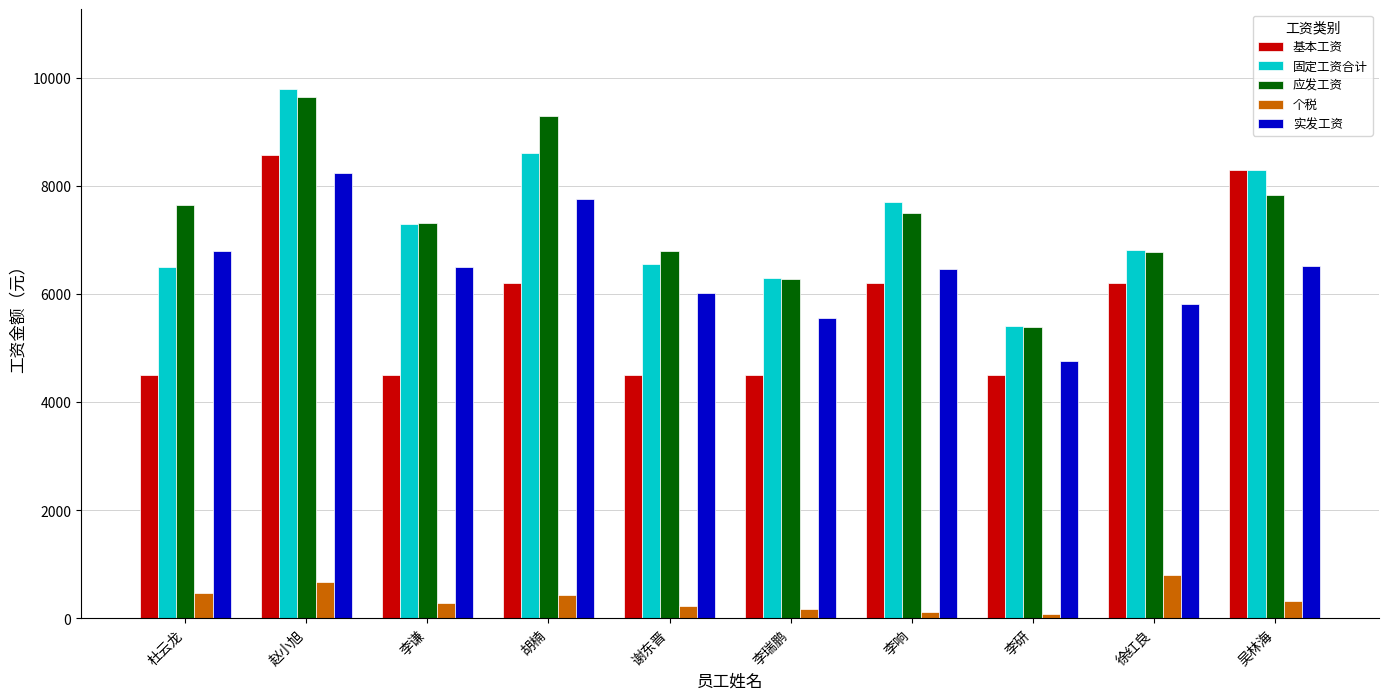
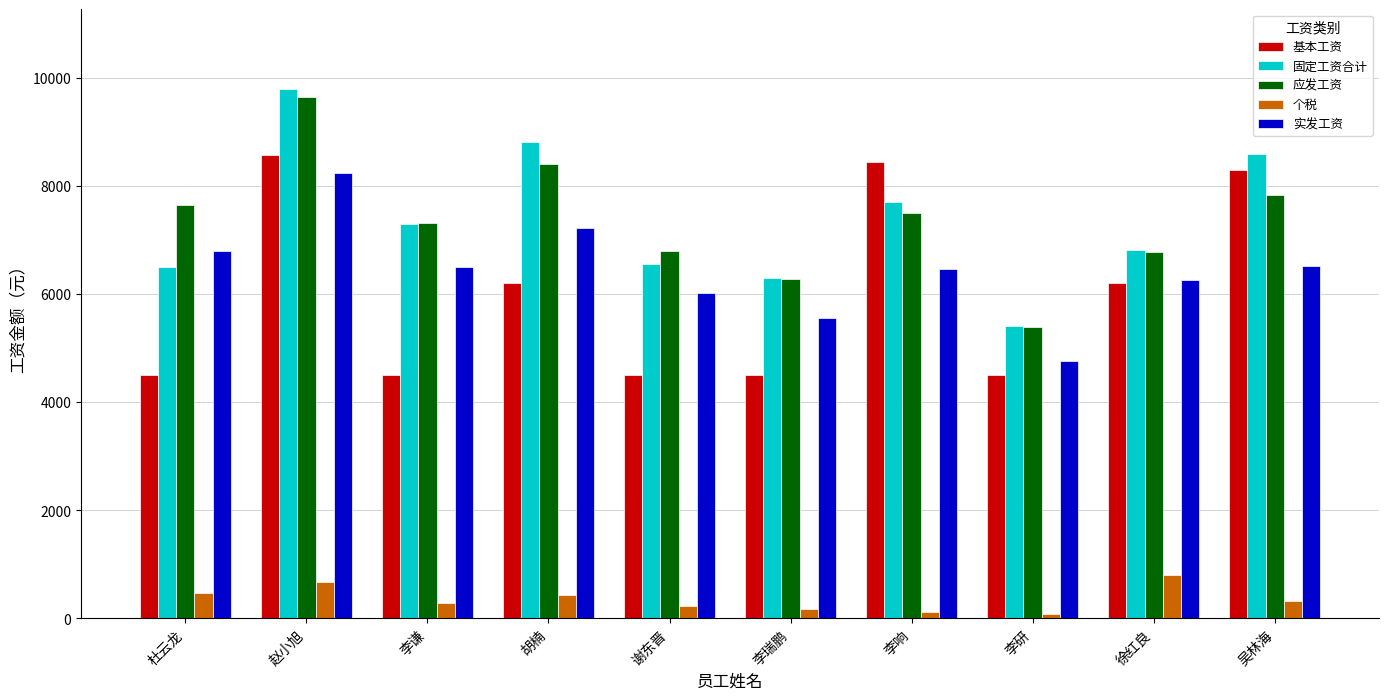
固定工资合计, 胡楠: 8600 -> 8800
应发工资, 胡楠: 9300 -> 8400
实发工资, 胡楠: 7800 -> 7200
基本工资, 李响: 6200 -> 8400
实发工资, 徐红良: 5800 -> 6300
固定工资合计, 吴林海: 8300 -> 8600
